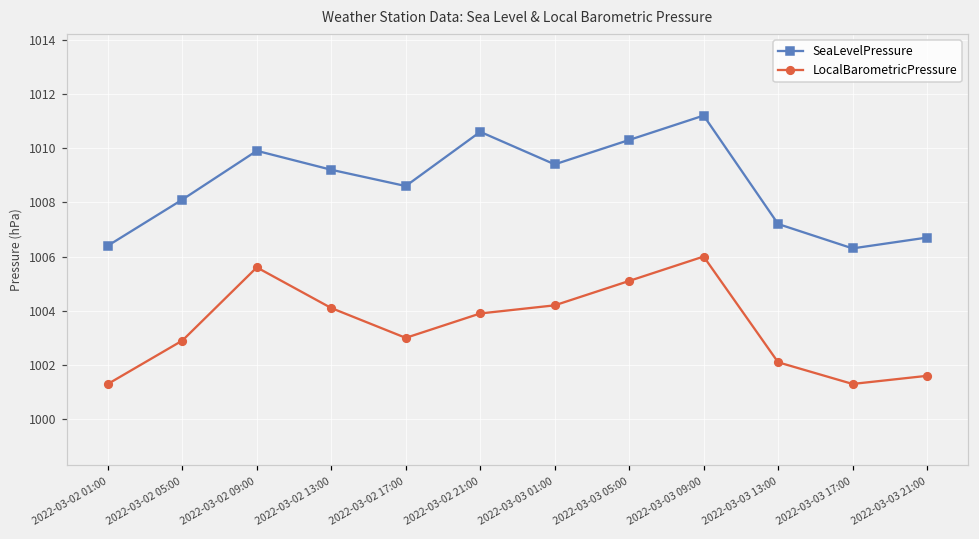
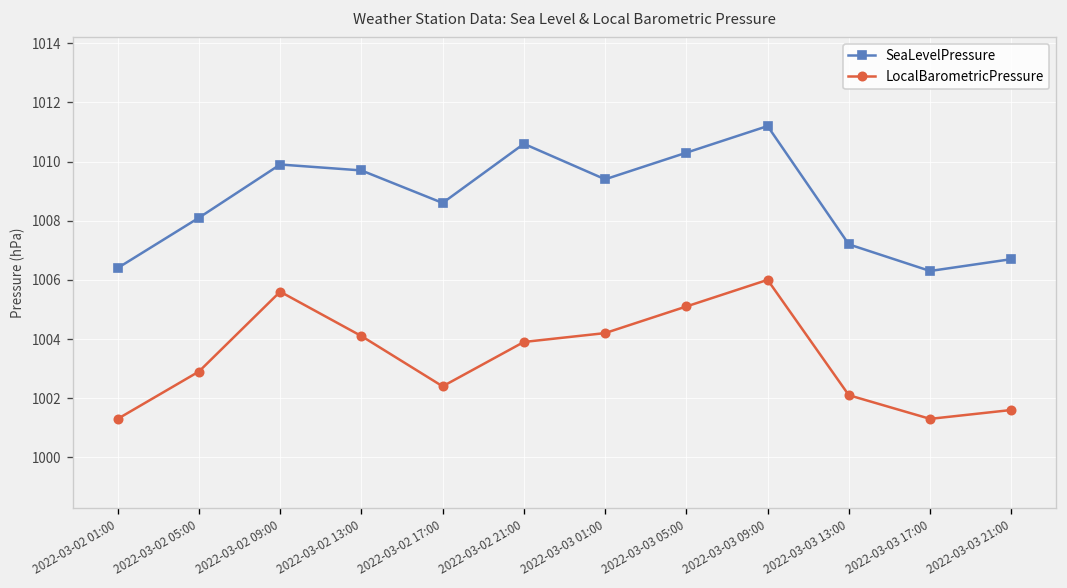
SeaLevelPressure, 2022-03-02 13:00: 1009.2 -> 1009.7
LocalBarometricPressure, 2022-03-02 17:00: 1003.0 -> 1002.4
